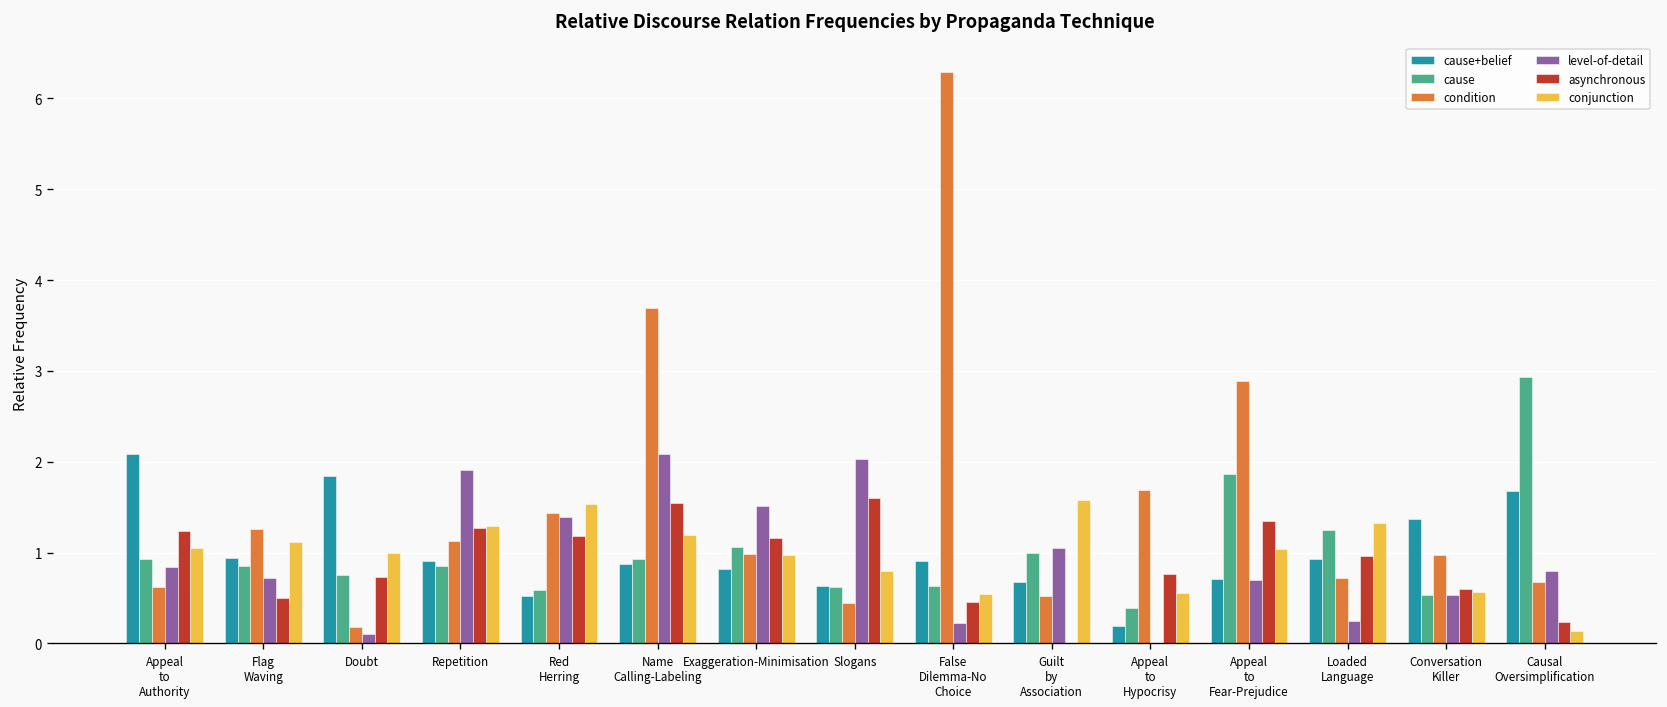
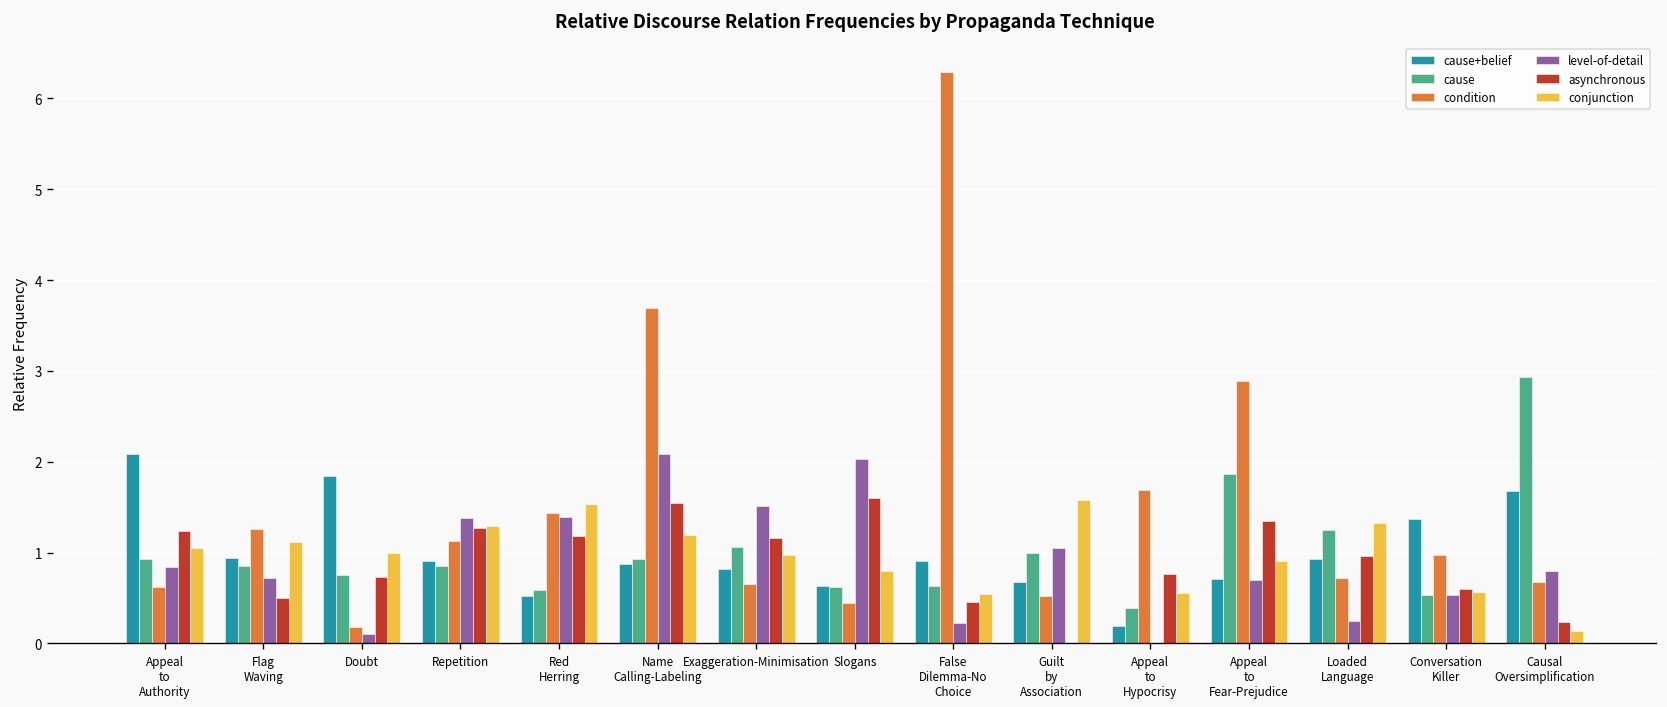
level-of-detail, Repetition: 1.9 -> 1.4
condition, Exaggeration-Minimisation: 1.0 -> 0.7
conjunction, Appeal to Fear-Prejudice: 1.0 -> 0.9
